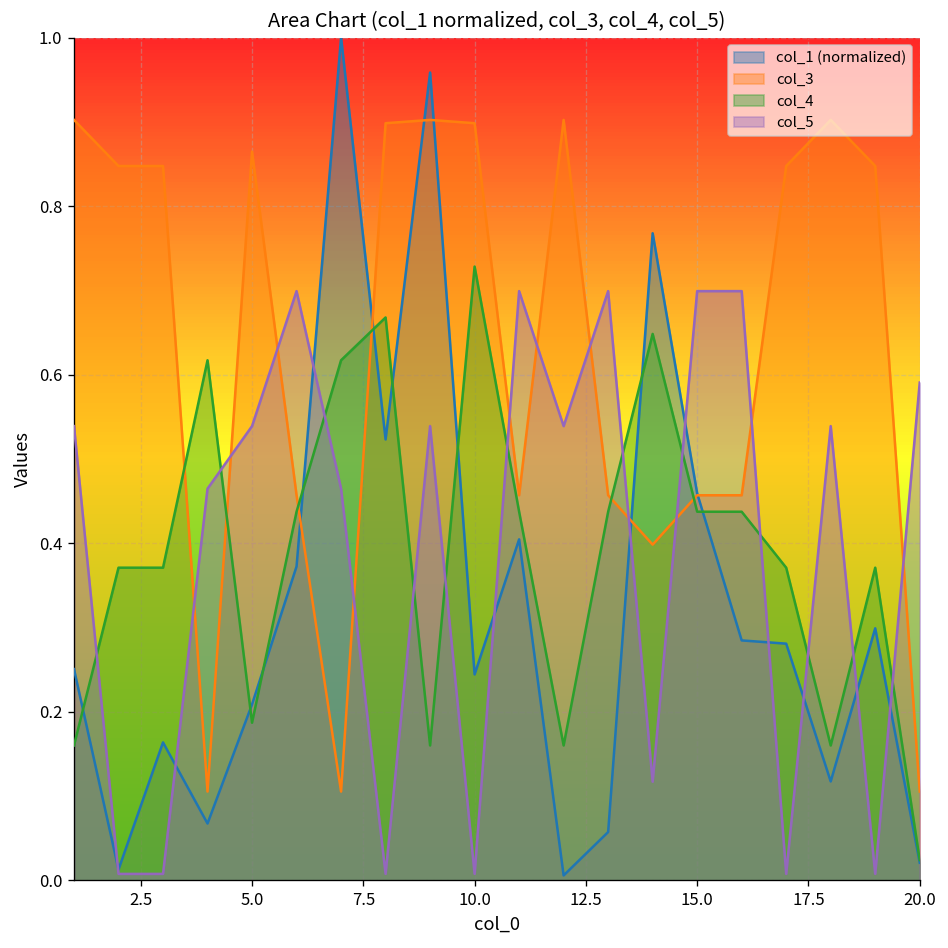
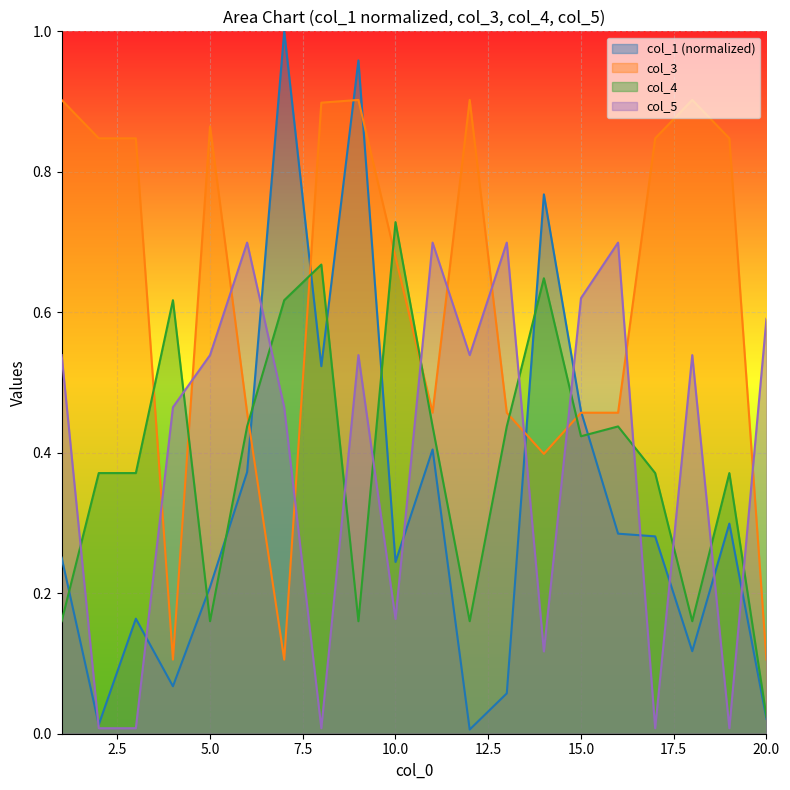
col_4, 5.0: 0.19 -> 0.16
col_3, 10.0: 0.90 -> 0.68
col_5, 10.0: 0.01 -> 0.16
col_4, 15.0: 0.44 -> 0.42
col_5, 15.0: 0.70 -> 0.62
